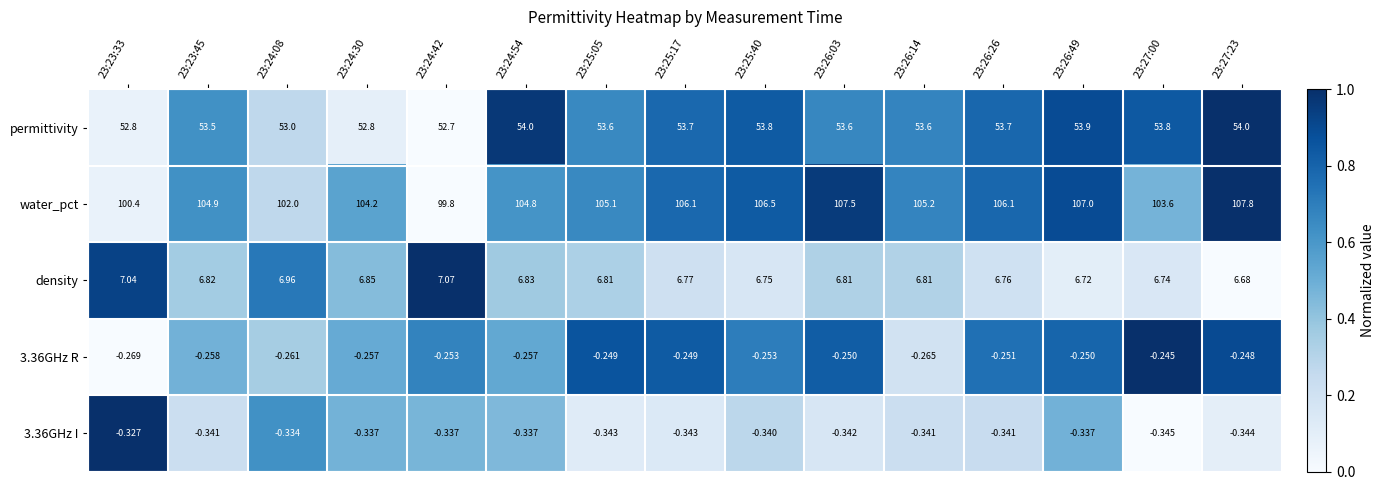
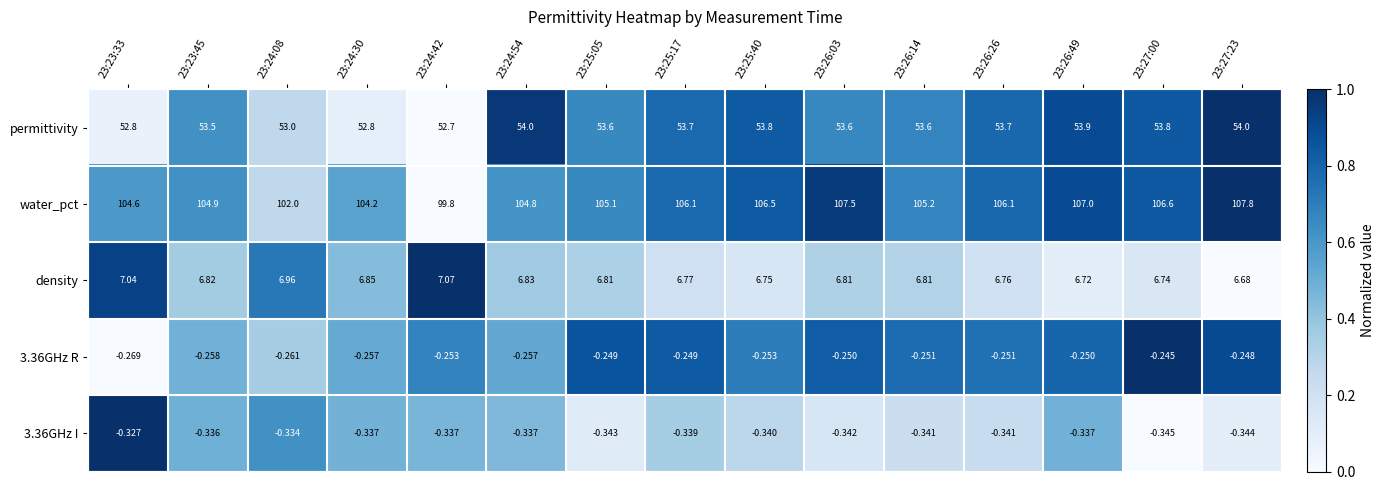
water_pct, 23:23:33: 100.4 -> 104.6
water_pct, 23:27:00: 103.6 -> 106.6
3.36GHz R, 23:26:14: -0.265 -> -0.251
3.36GHz I, 23:23:45: -0.341 -> -0.336
3.36GHz I, 23:25:17: -0.343 -> -0.339
